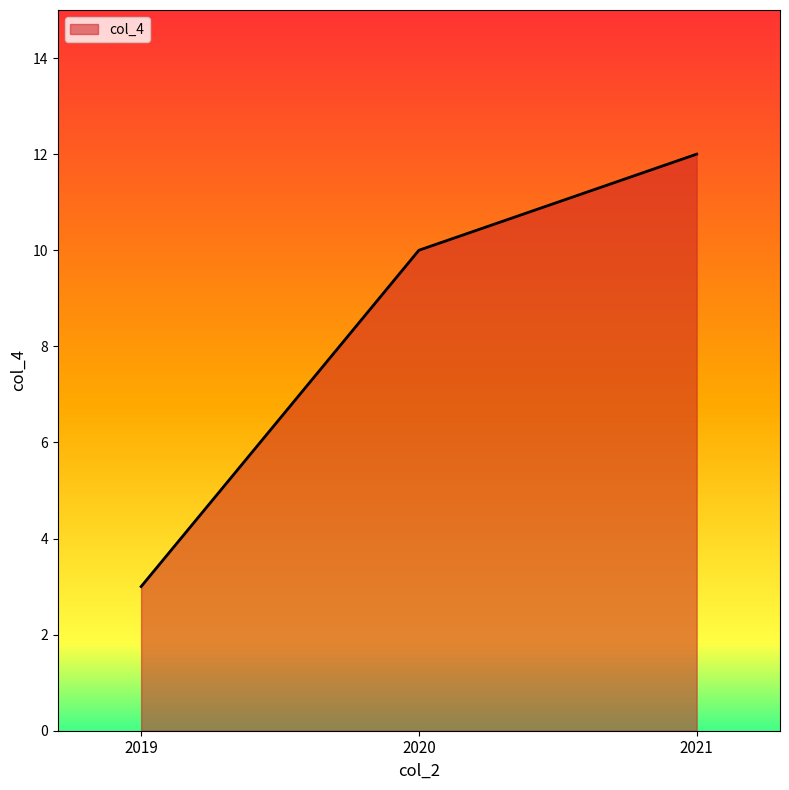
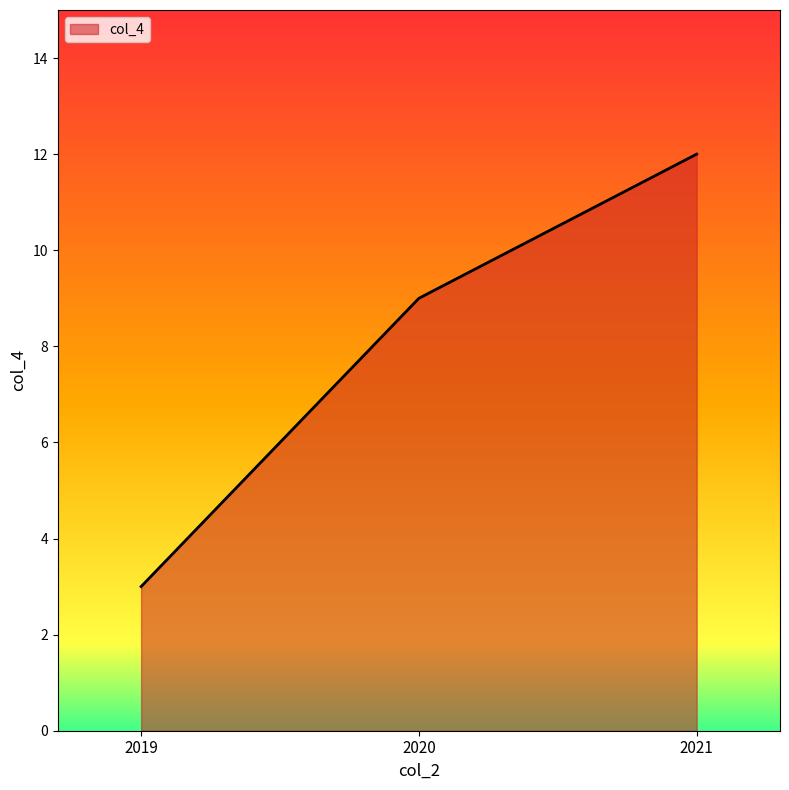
2020: 10 -> 9
